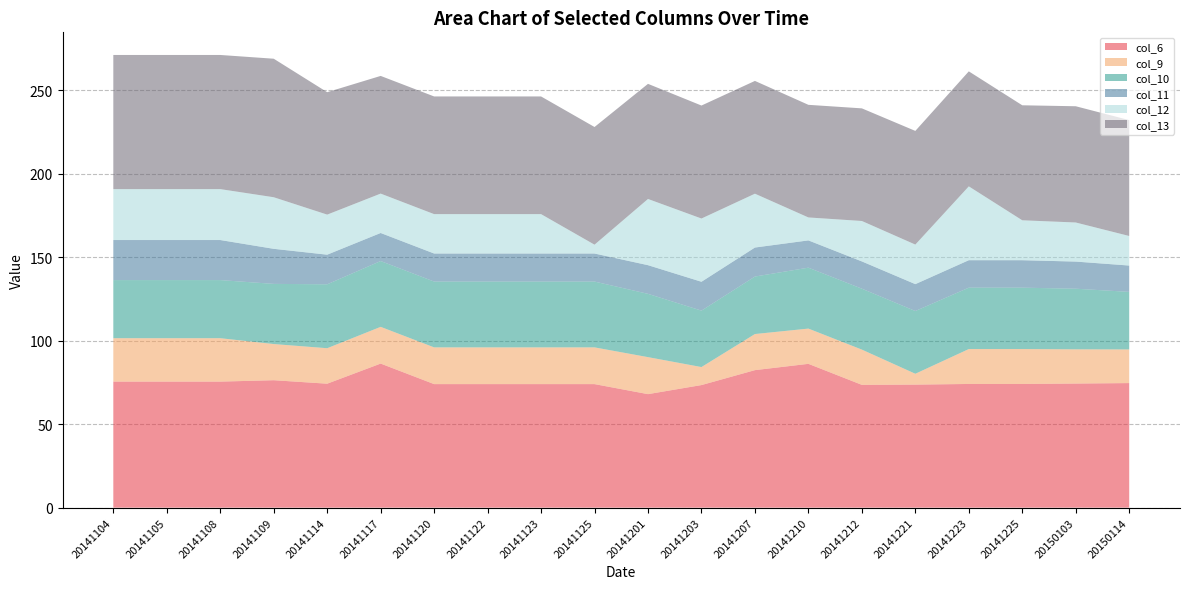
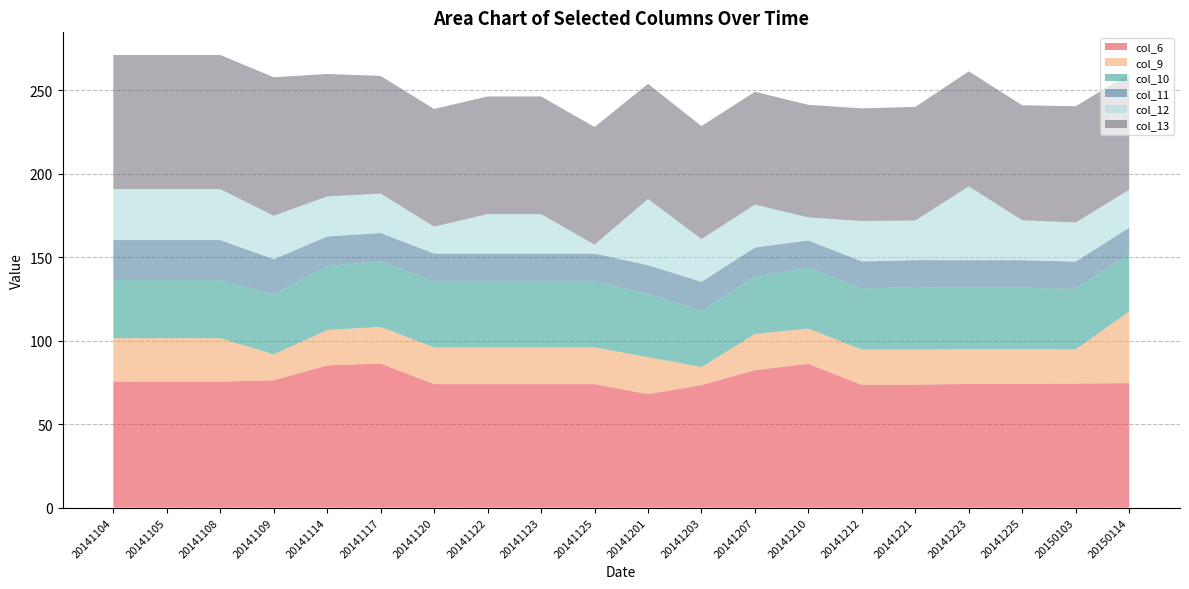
col_9, 20141109: 22 -> 15
col_12, 20141109: 31 -> 26
col_6, 20141114: 74 -> 85
col_12, 20141120: 24 -> 16
col_12, 20141203: 38 -> 26
col_12, 20141207: 32 -> 26
col_9, 20141221: 7 -> 21
col_9, 20150114: 20 -> 43
col_12, 20150114: 18 -> 23
